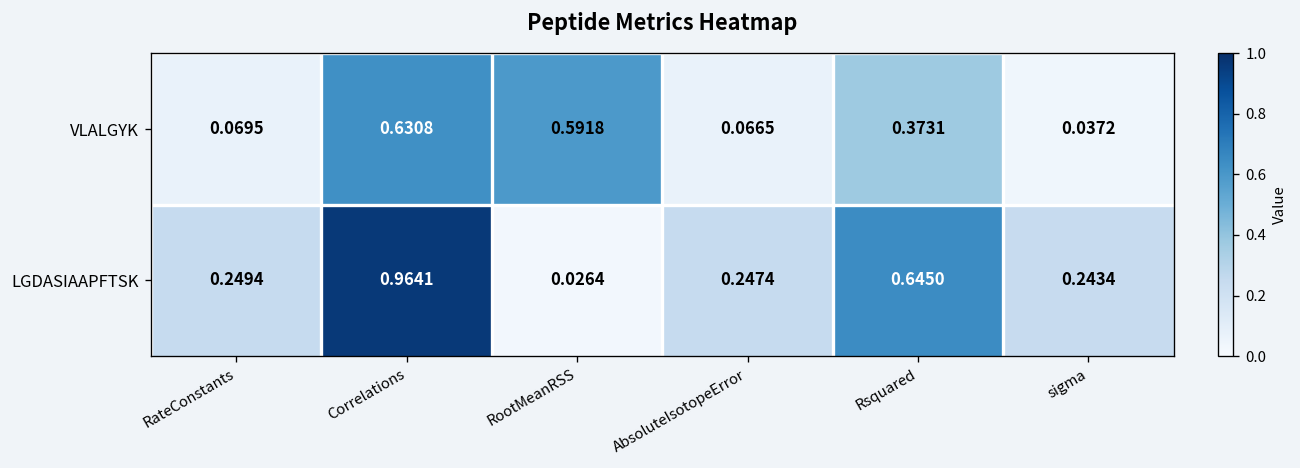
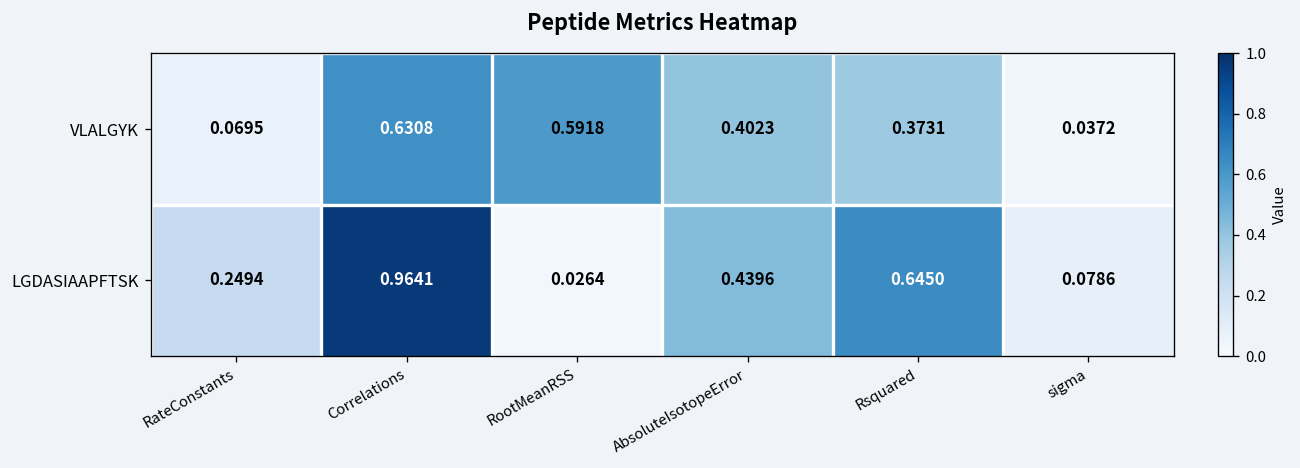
VLALGYK, AbsoluteIsotopeError: 0.0665 -> 0.4023
LGDASIAAPFTSK, AbsoluteIsotopeError: 0.2474 -> 0.4396
LGDASIAAPFTSK, sigma: 0.2434 -> 0.0786
